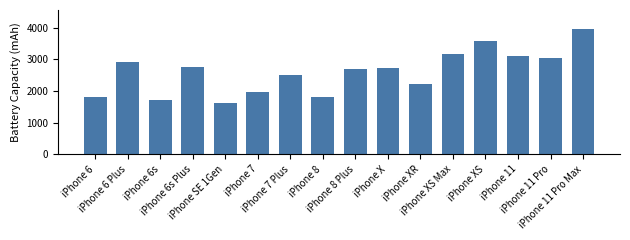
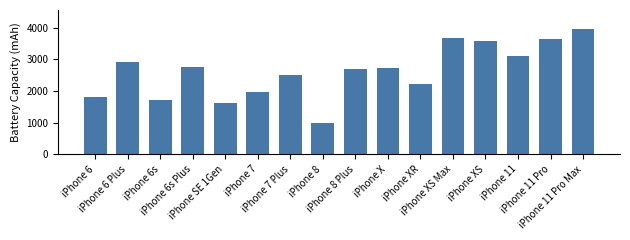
iPhone 8: 1800 -> 1000
iPhone XS Max: 3200 -> 3700
iPhone 11 Pro: 3000 -> 3600
